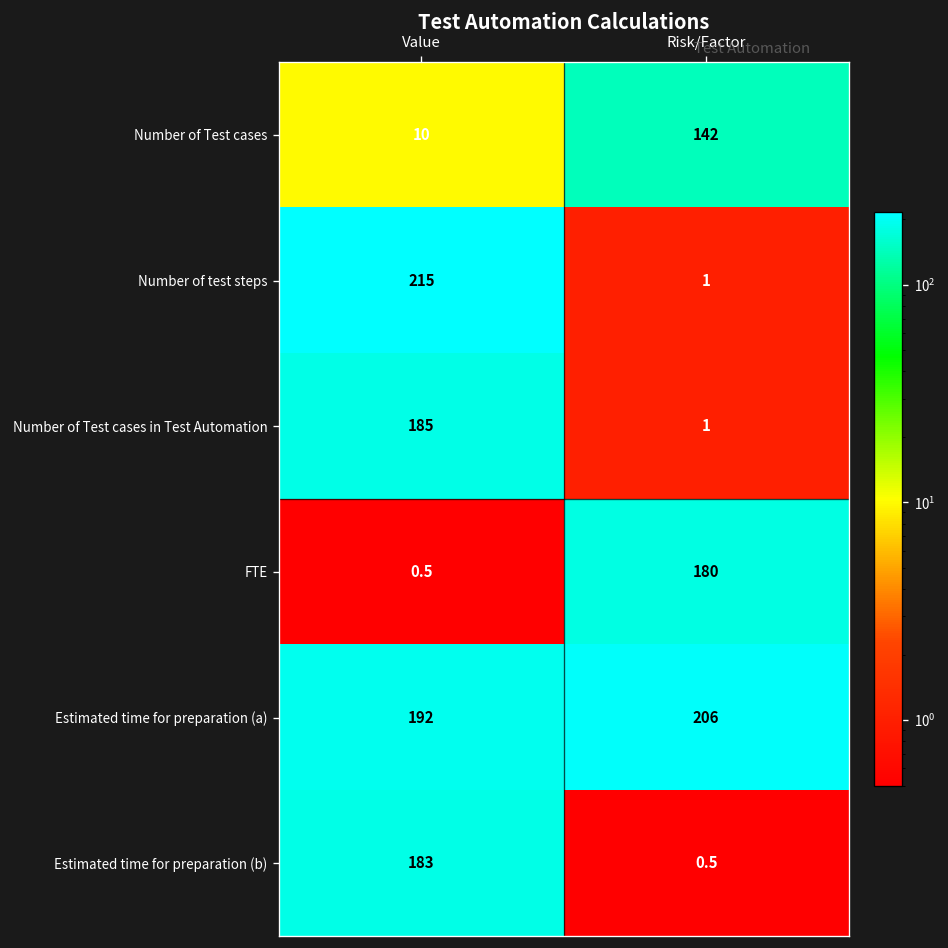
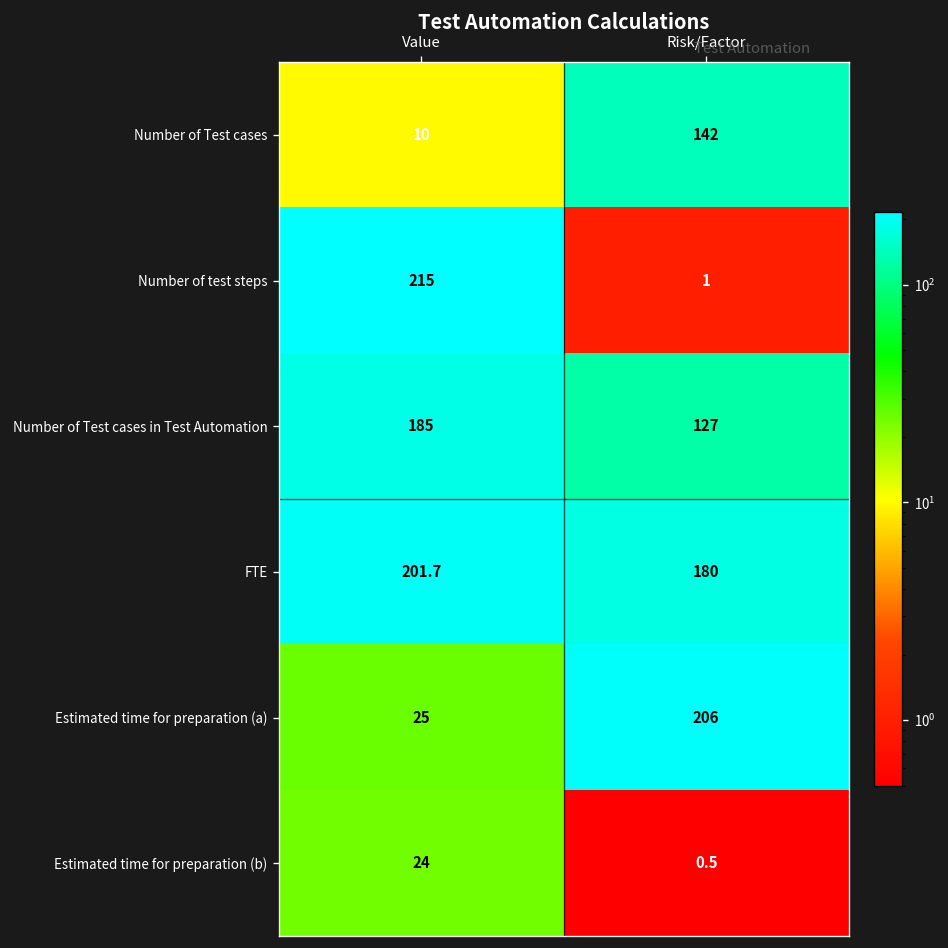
Number of Test cases in Test Automation, Risk/Factor: 1 -> 127
FTE, Value: 0.5 -> 201.7
Estimated time for preparation (a), Value: 192 -> 25
Estimated time for preparation (b), Value: 183 -> 24
